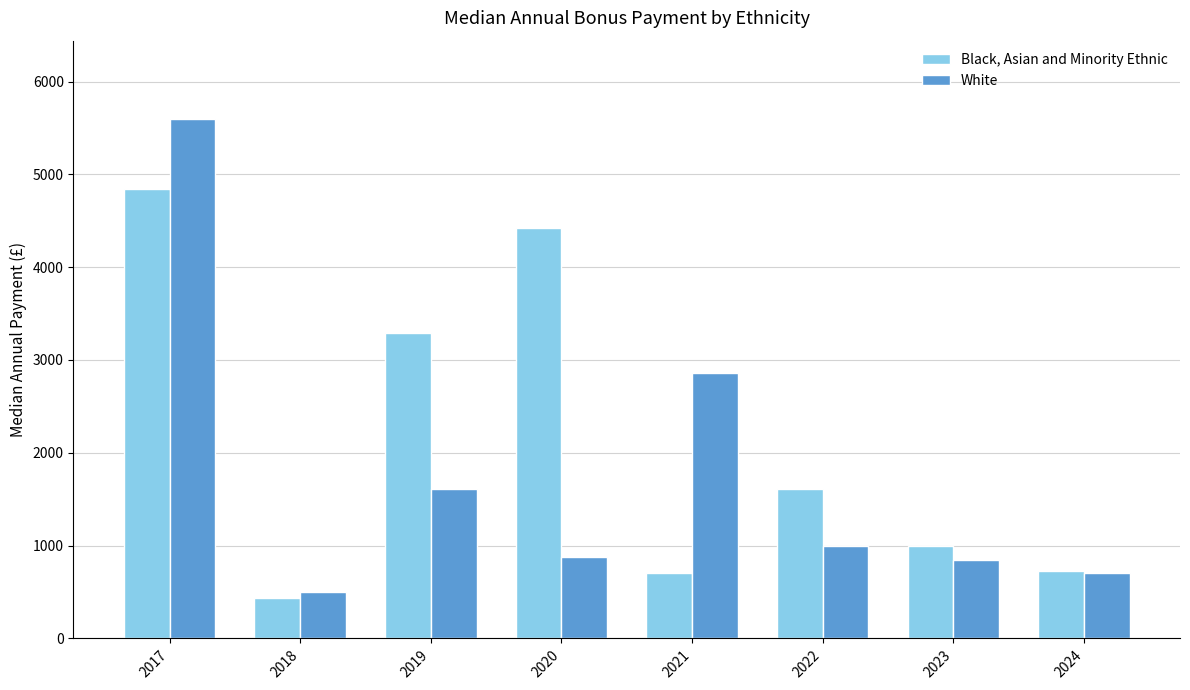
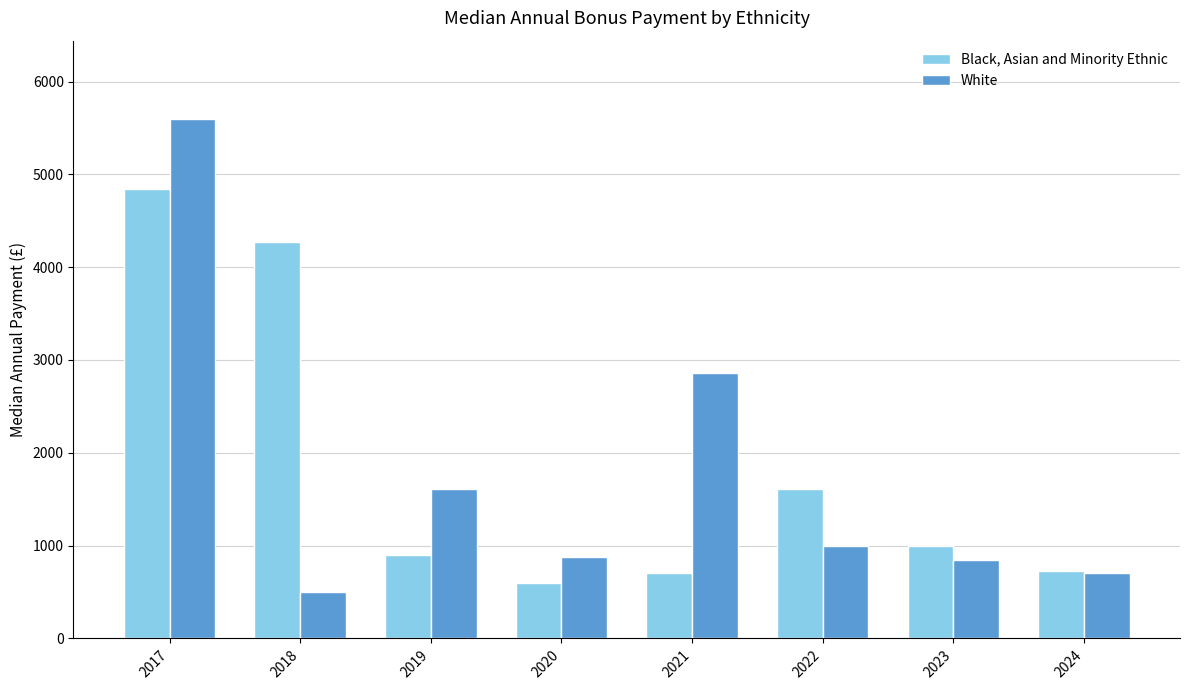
Black, Asian and Minority Ethnic, 2018: 400 -> 4300
Black, Asian and Minority Ethnic, 2019: 3300 -> 900
Black, Asian and Minority Ethnic, 2020: 4400 -> 600
